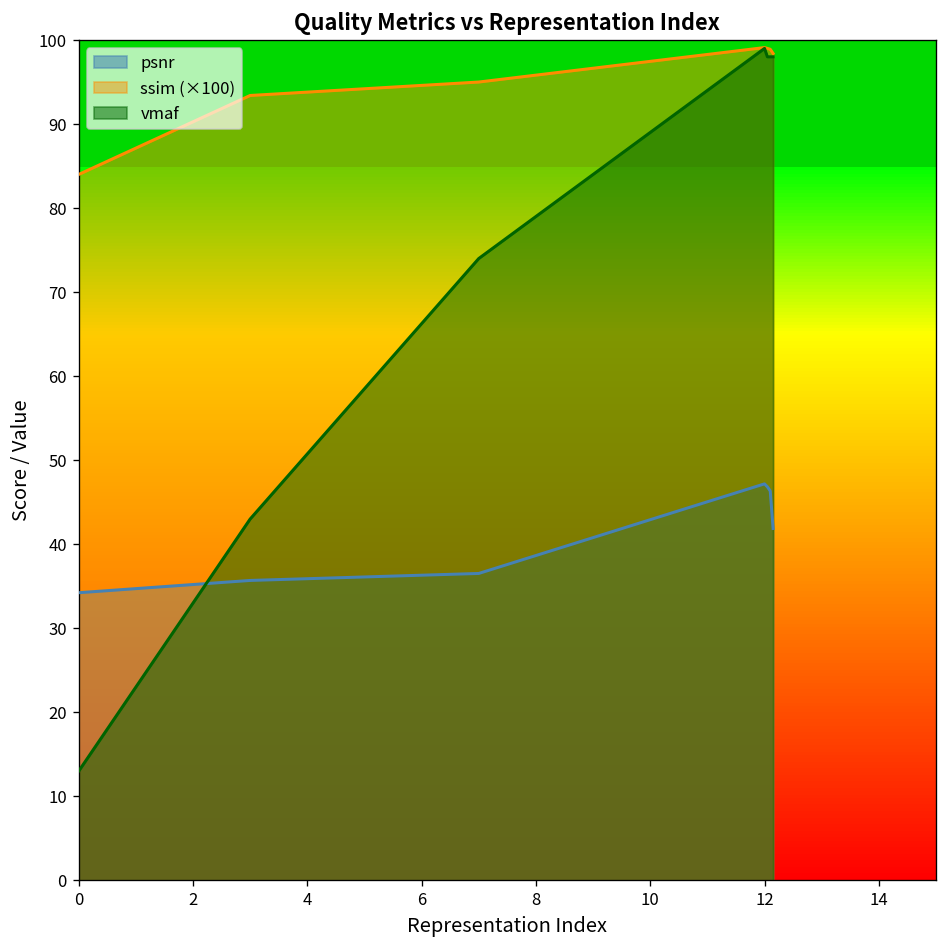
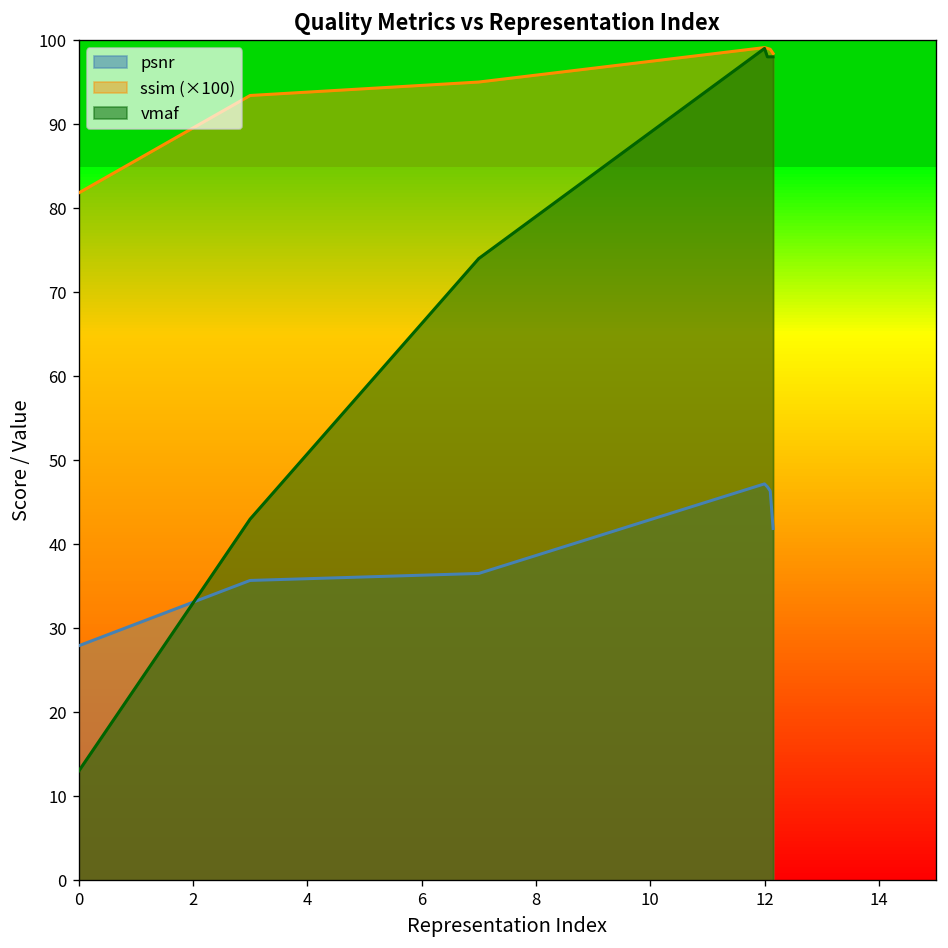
psnr, 0: 34 -> 28
ssim (×100), 0: 84 -> 82
